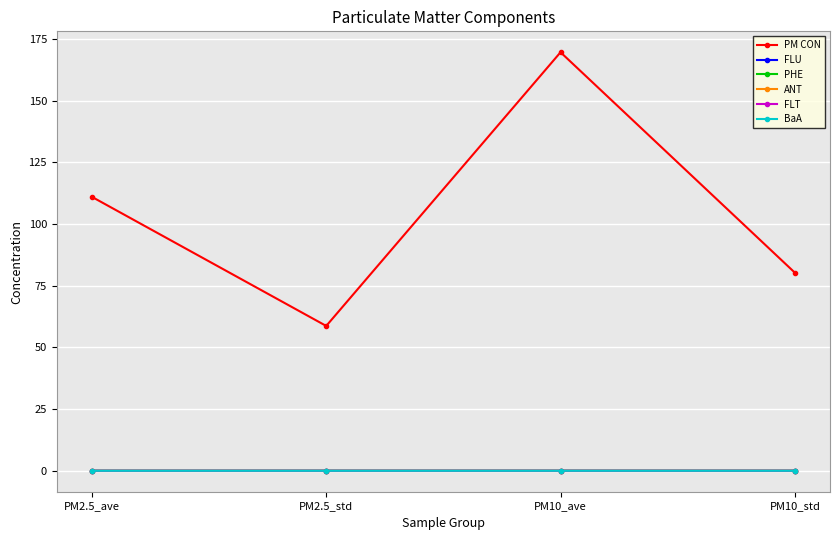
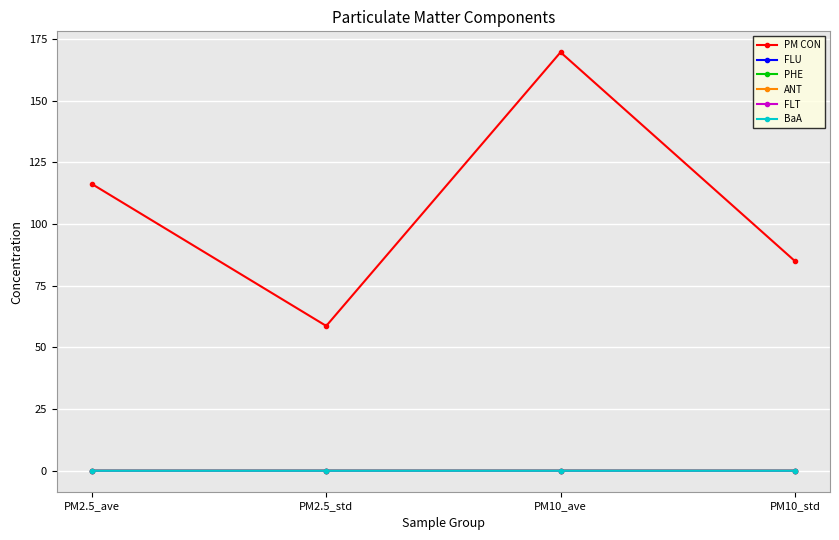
PM CON, PM2.5_ave: 111 -> 116
PM CON, PM10_std: 80 -> 85
